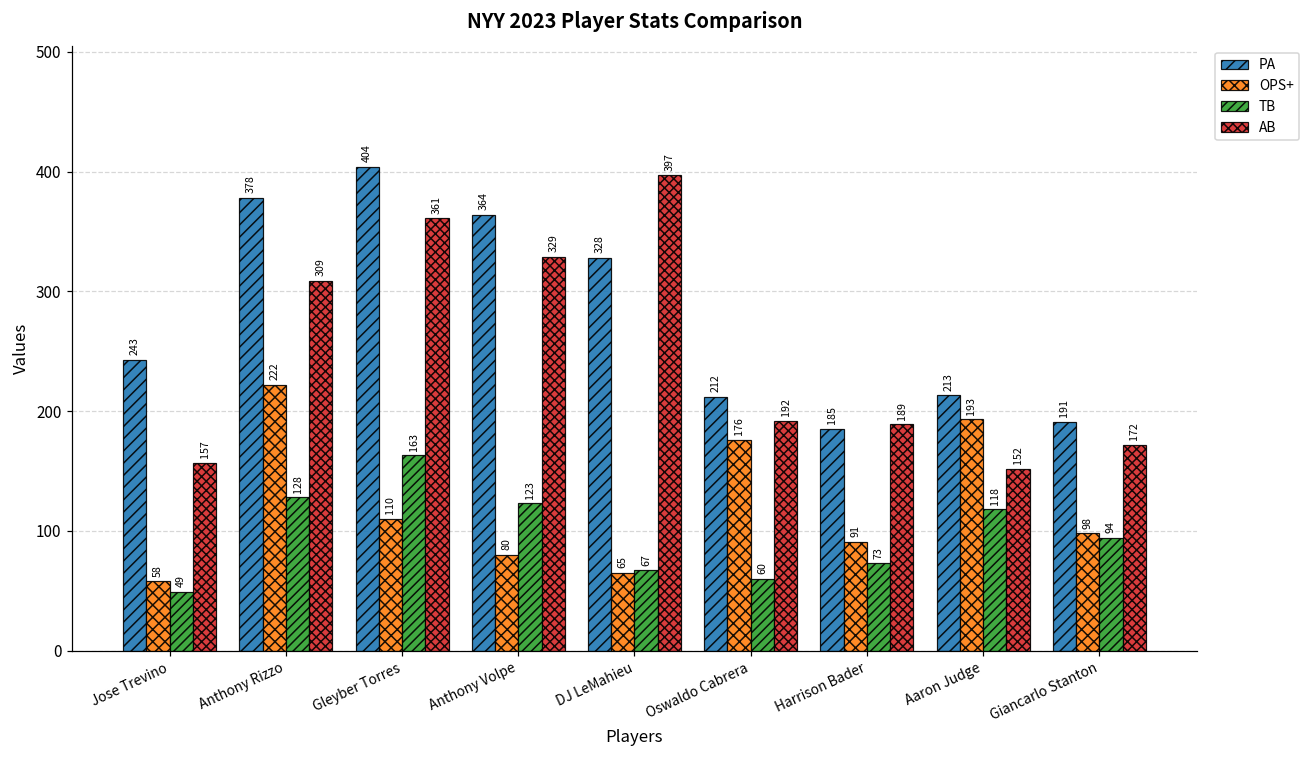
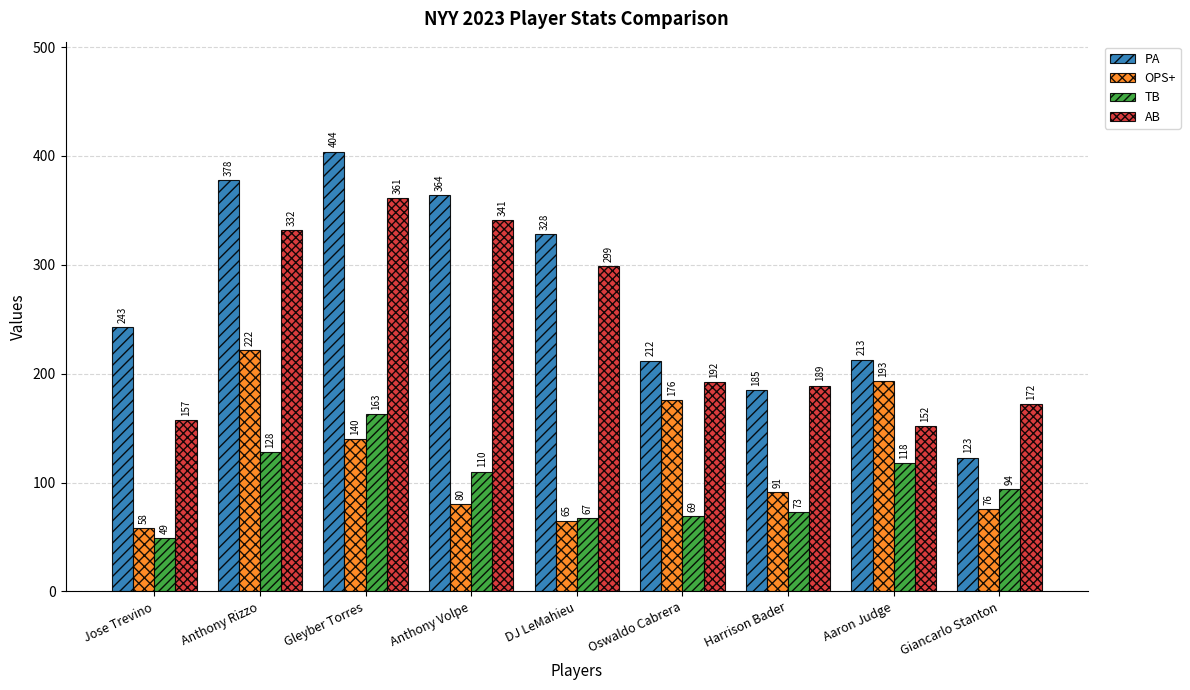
AB, Anthony Rizzo: 309 -> 332
OPS+, Gleyber Torres: 110 -> 140
TB, Anthony Volpe: 123 -> 110
AB, Anthony Volpe: 329 -> 341
AB, DJ LeMahieu: 397 -> 299
TB, Oswaldo Cabrera: 60 -> 69
PA, Giancarlo Stanton: 191 -> 123
OPS+, Giancarlo Stanton: 98 -> 76
